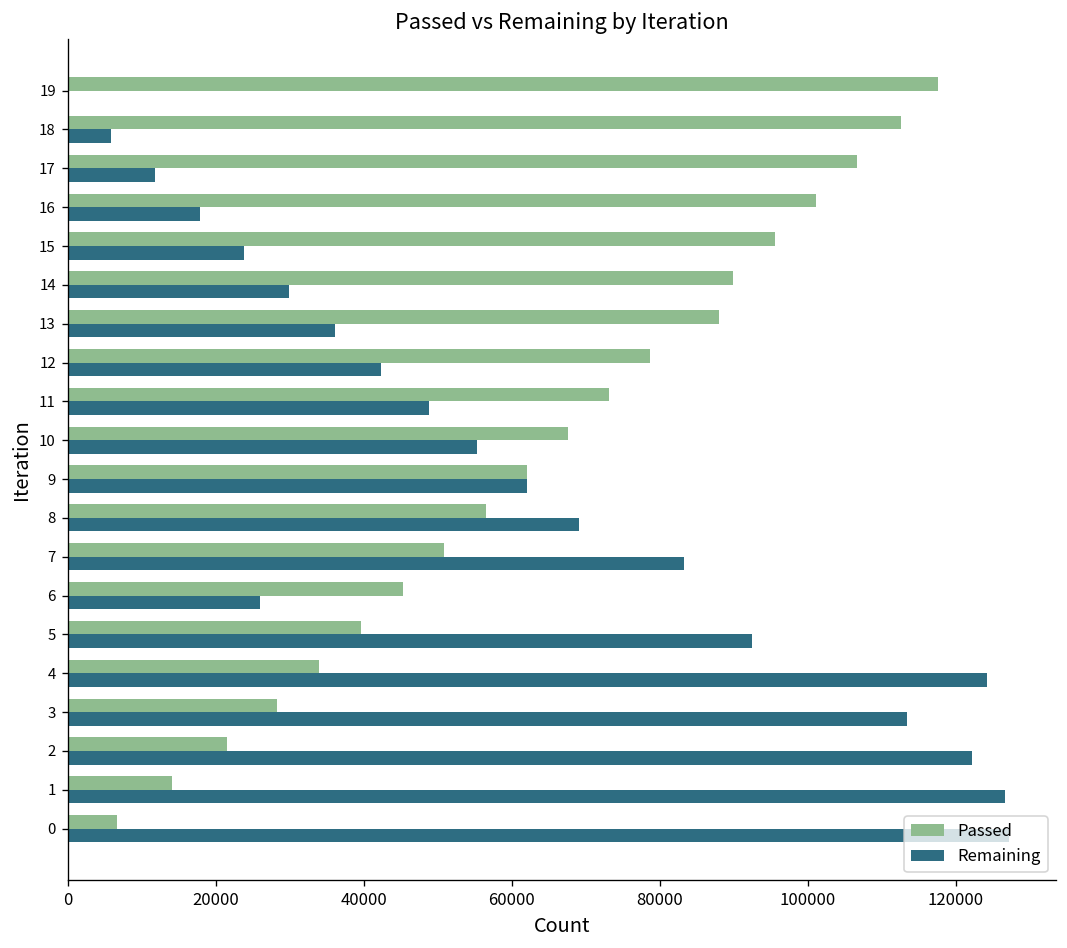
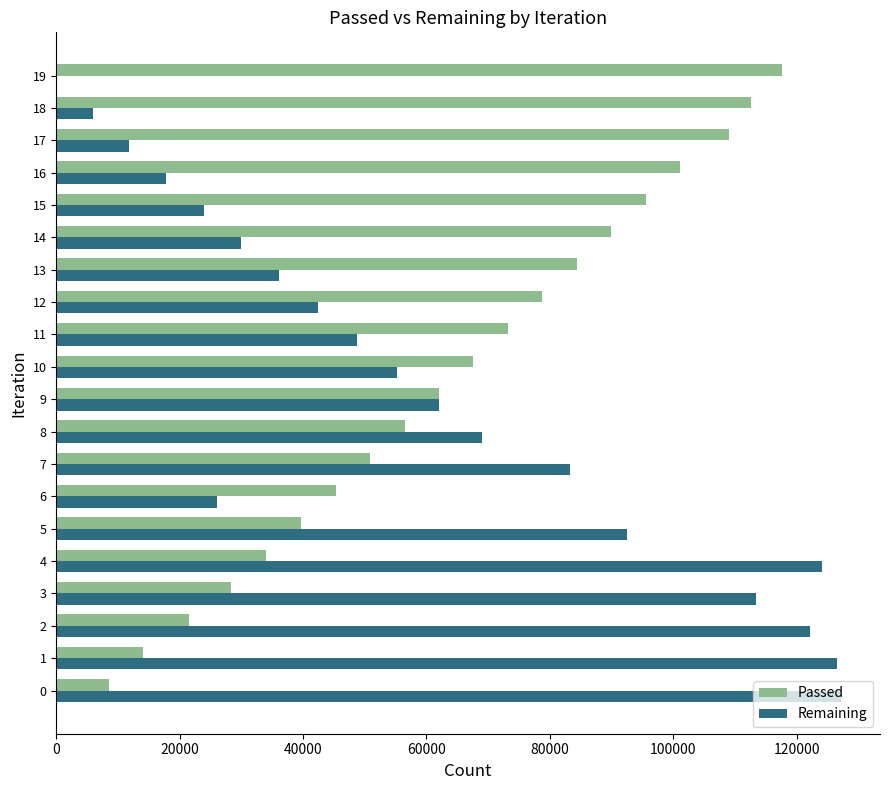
Passed, 17: 107000 -> 109000
Passed, 13: 88000 -> 84000
Passed, 0: 7000 -> 9000
